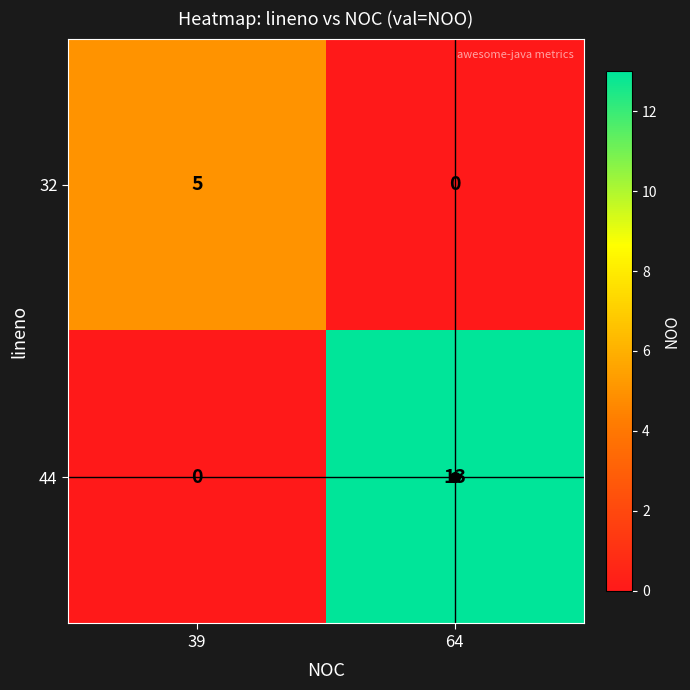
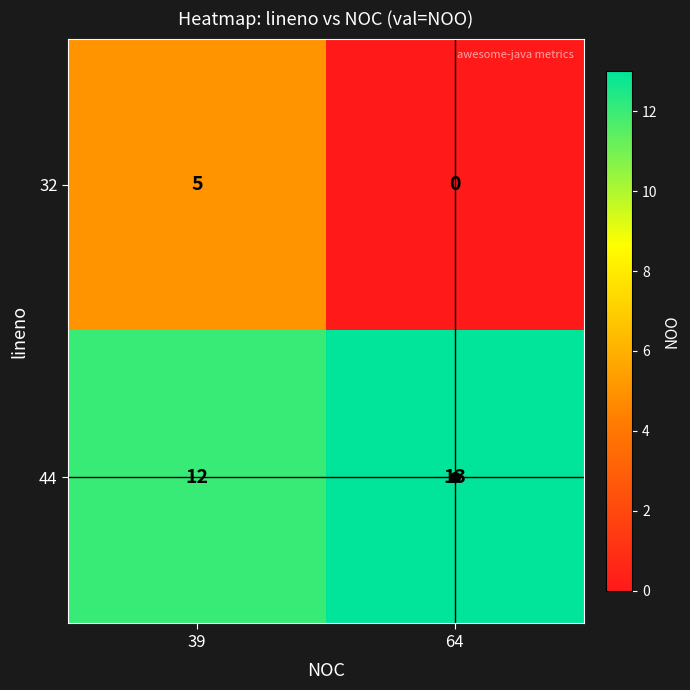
44, 39: 0 -> 12
